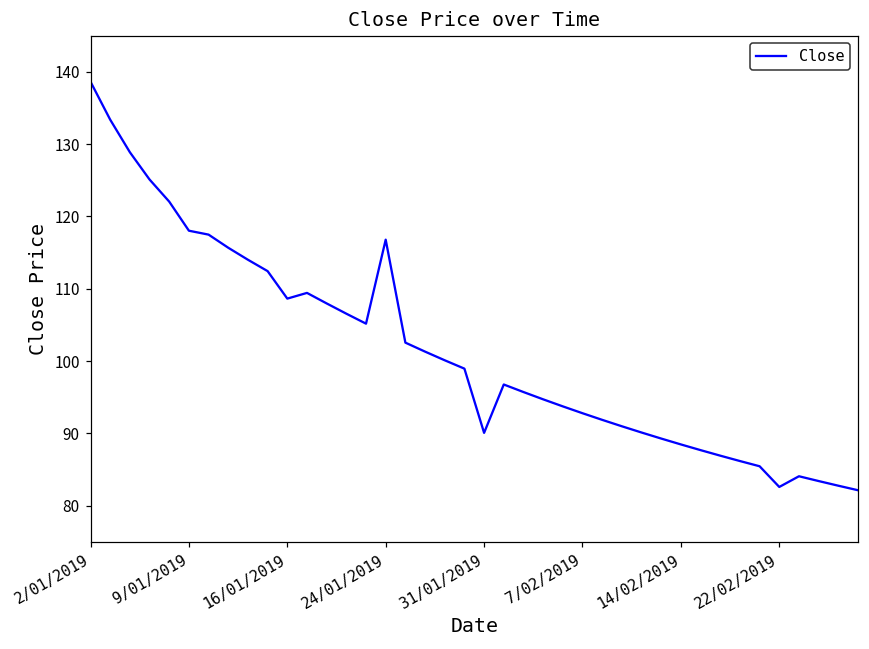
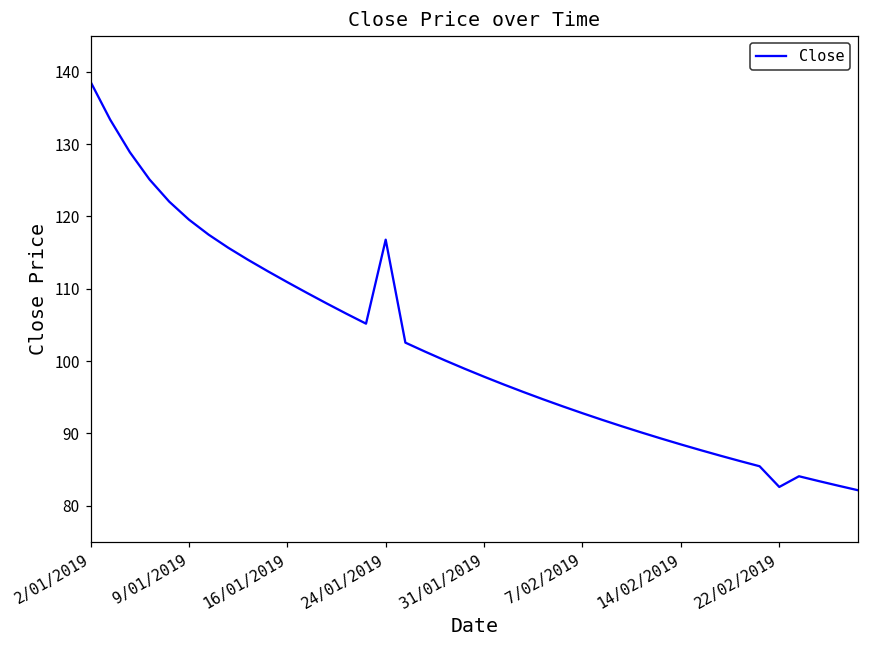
9/01/2019: 118 -> 120
16/01/2019: 109 -> 111
31/01/2019: 90 -> 98
